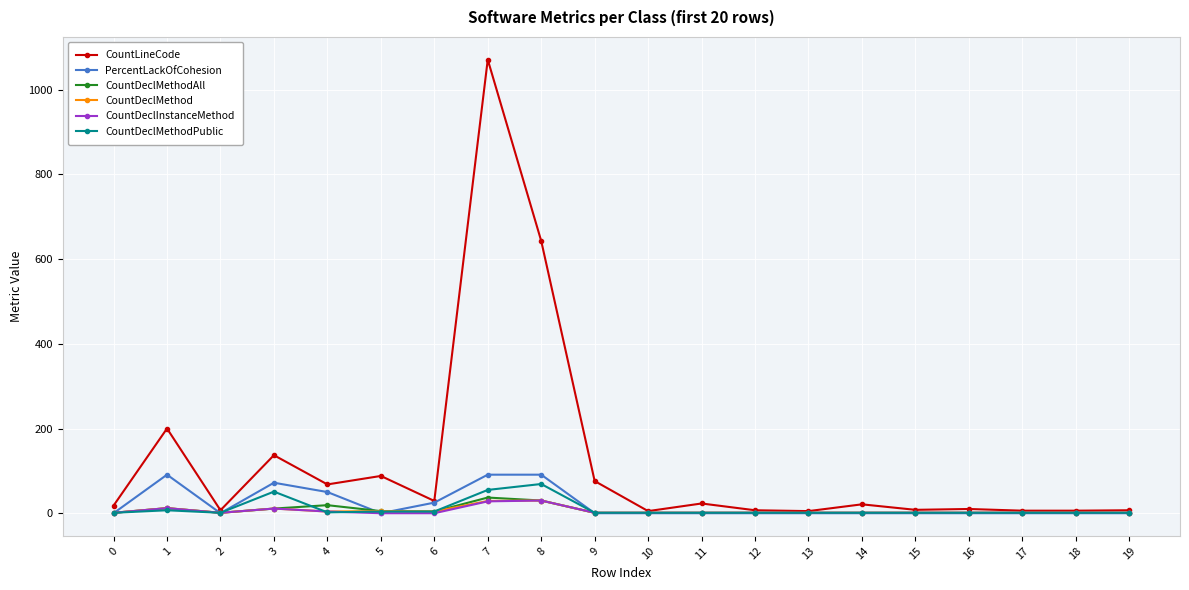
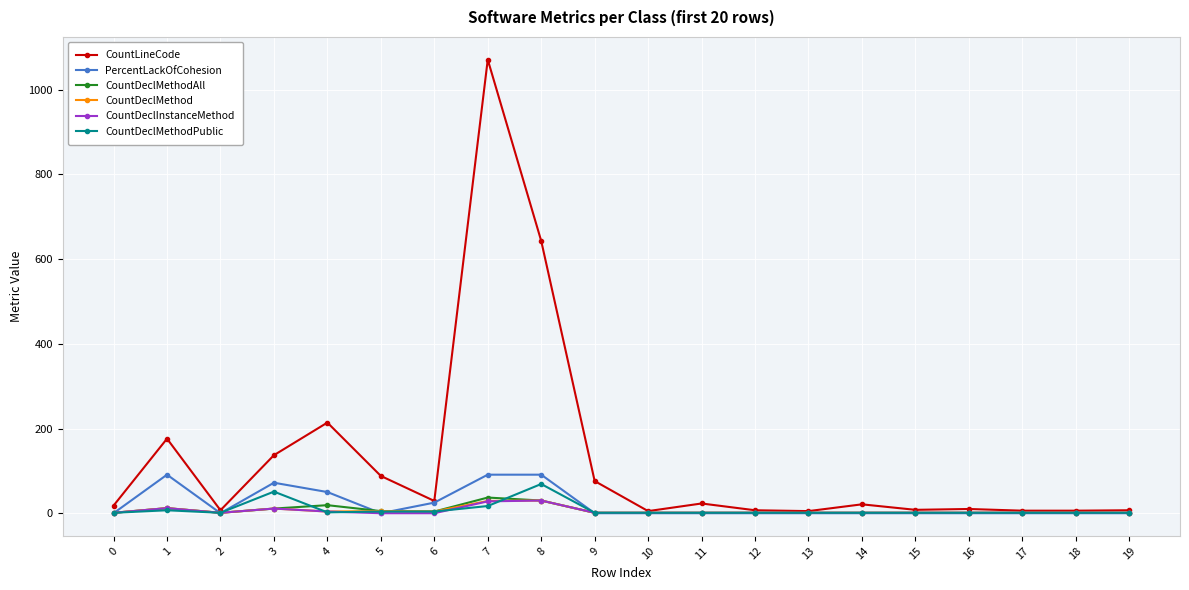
CountLineCode, 1: 200 -> 180
CountLineCode, 4: 70 -> 210
CountDeclMethodPublic, 7: 60 -> 20
